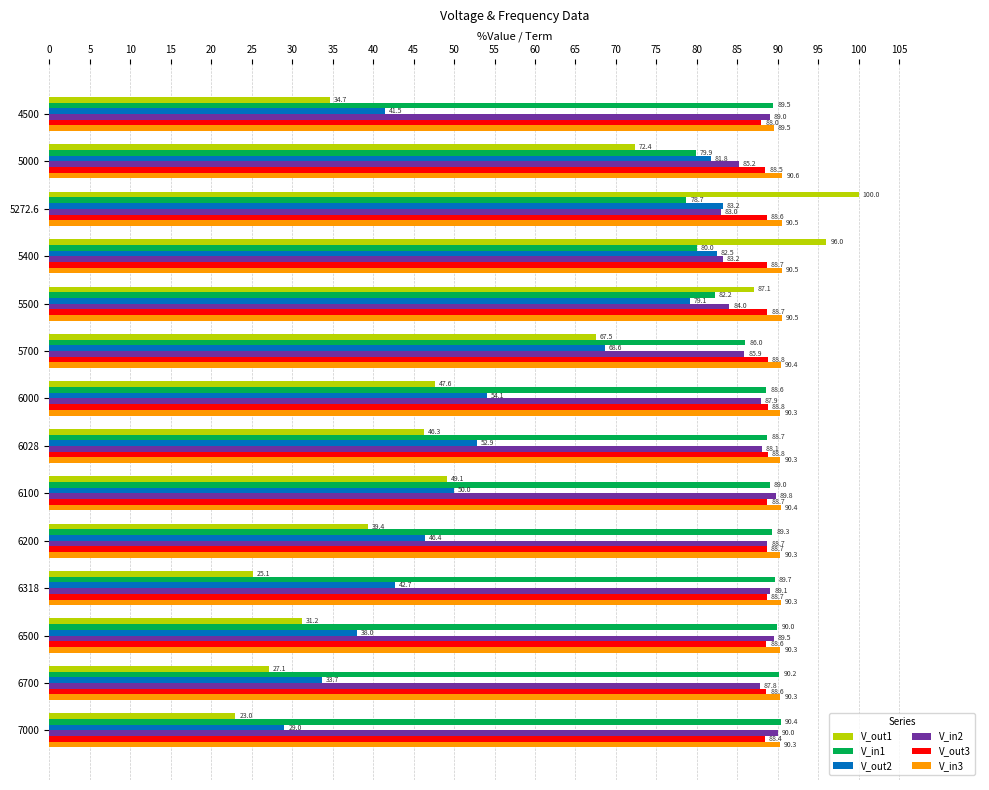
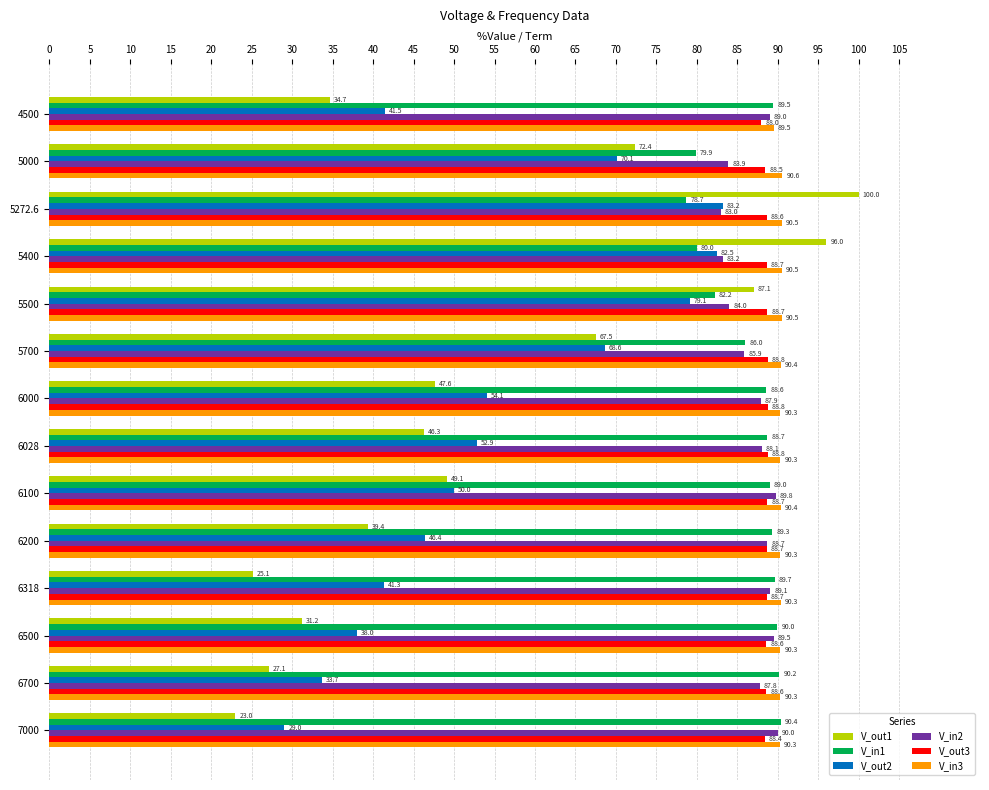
V_out2, 5000: 81.8 -> 70.1
V_in2, 5000: 85.2 -> 83.9
V_out2, 6318: 42.7 -> 41.3
